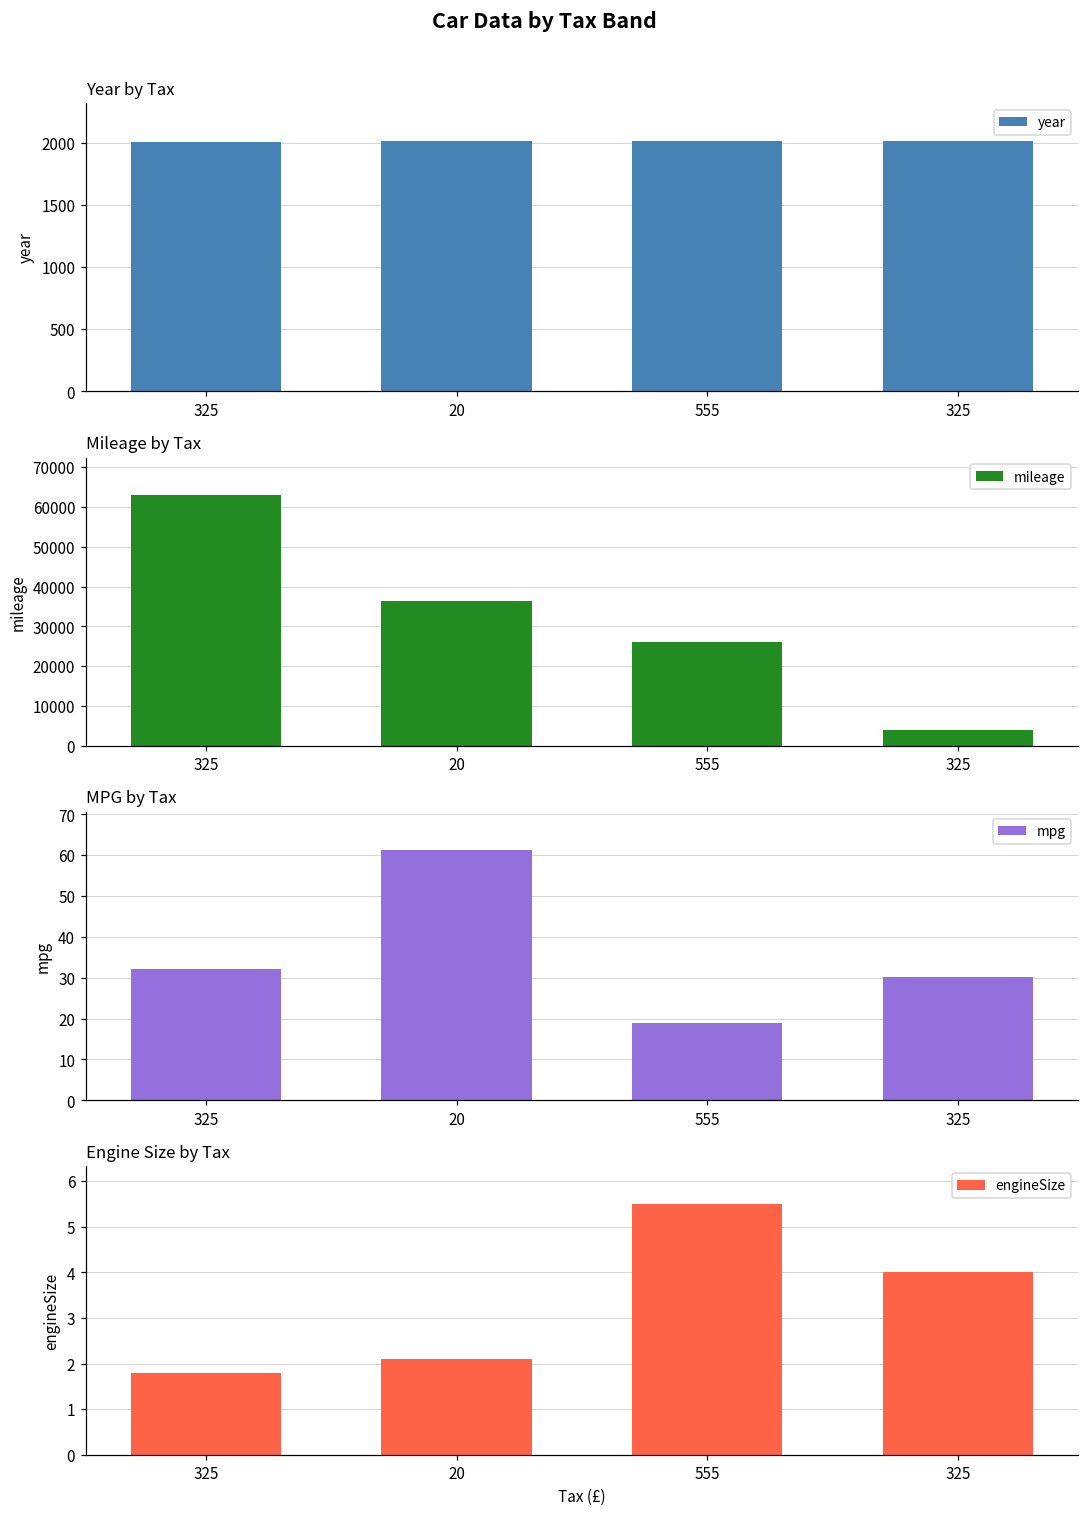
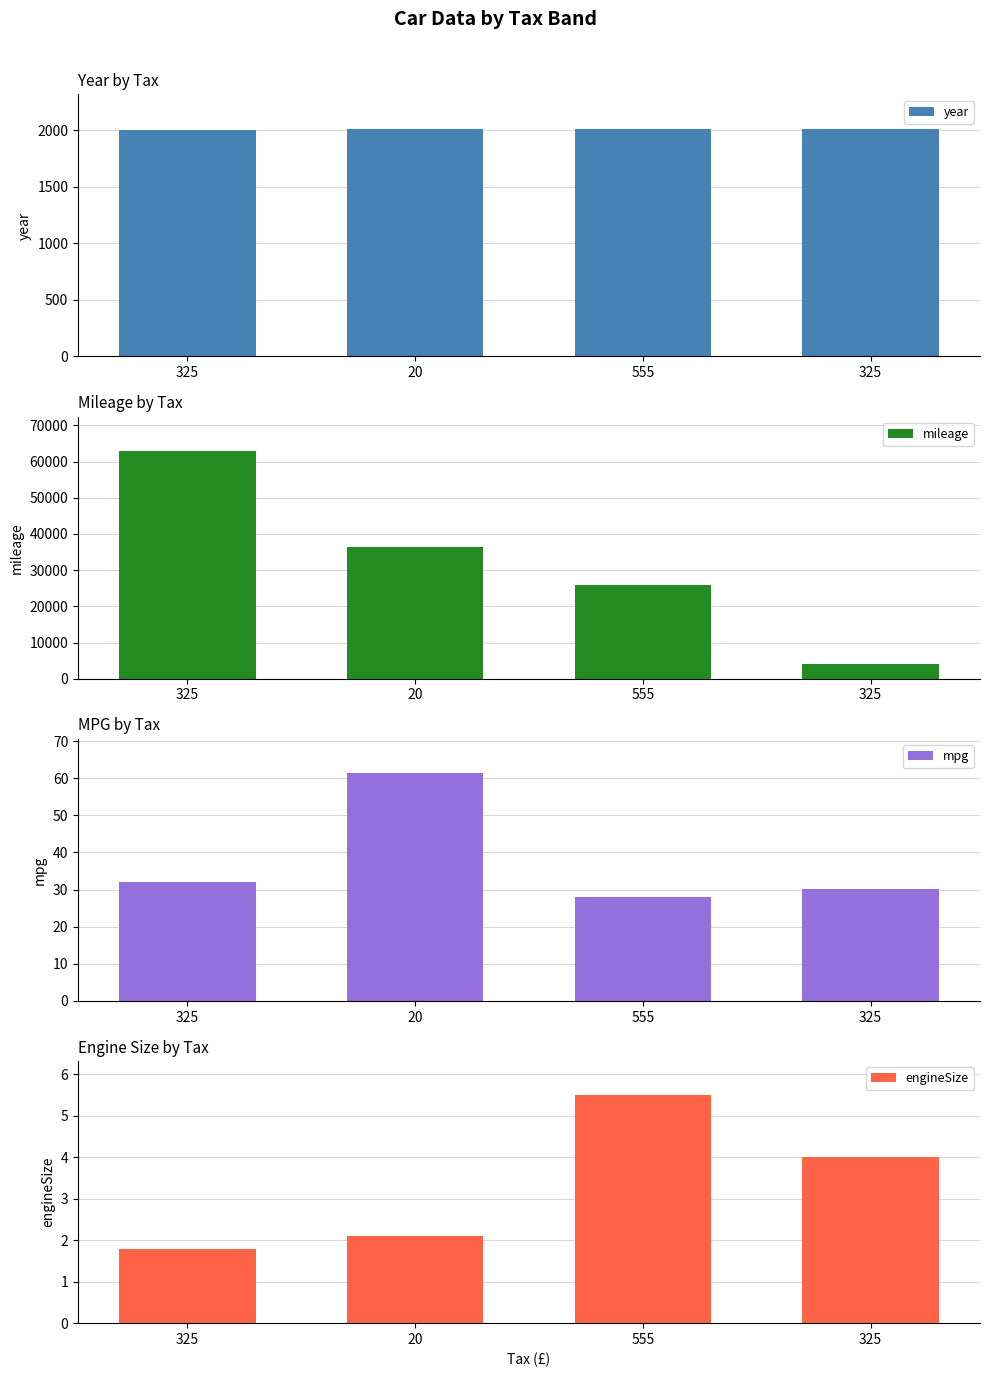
MPG by Tax, 555: 19 -> 28
